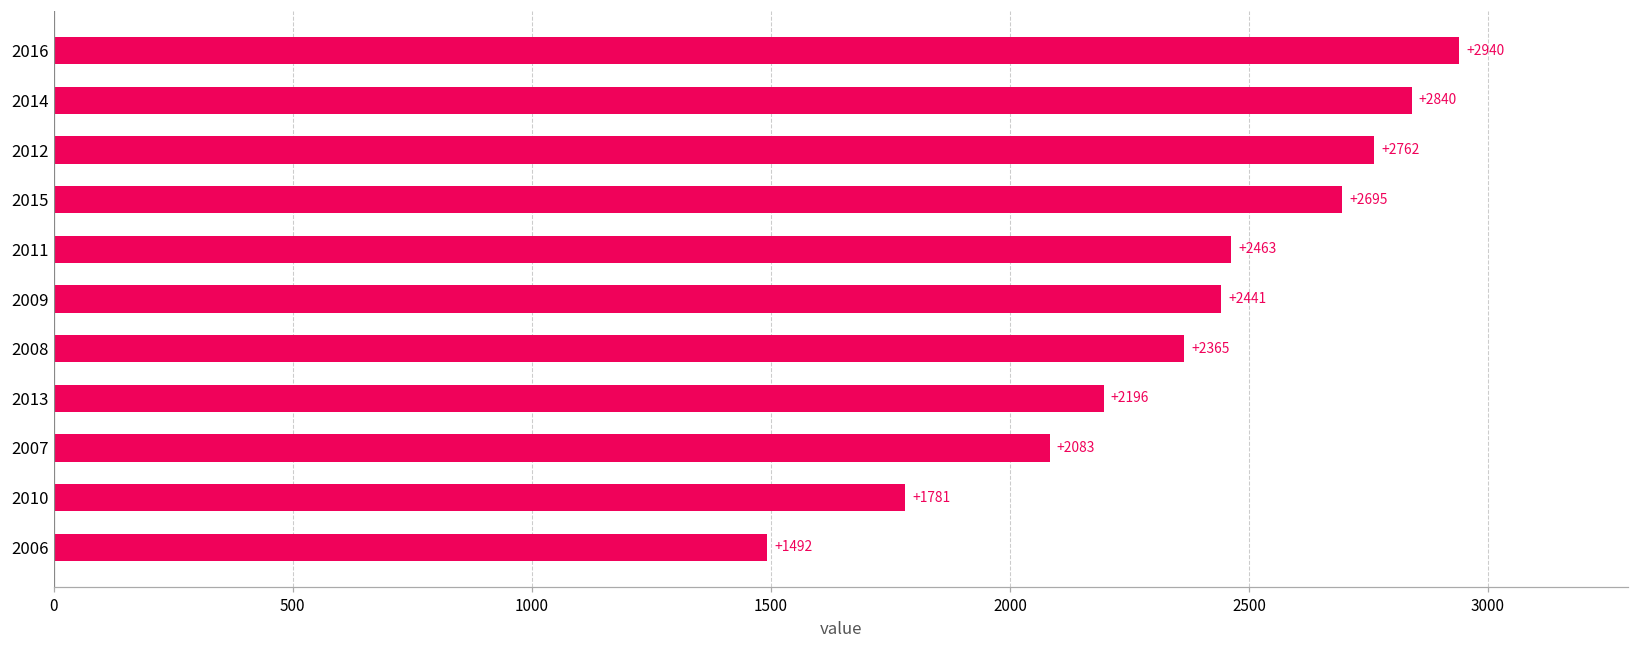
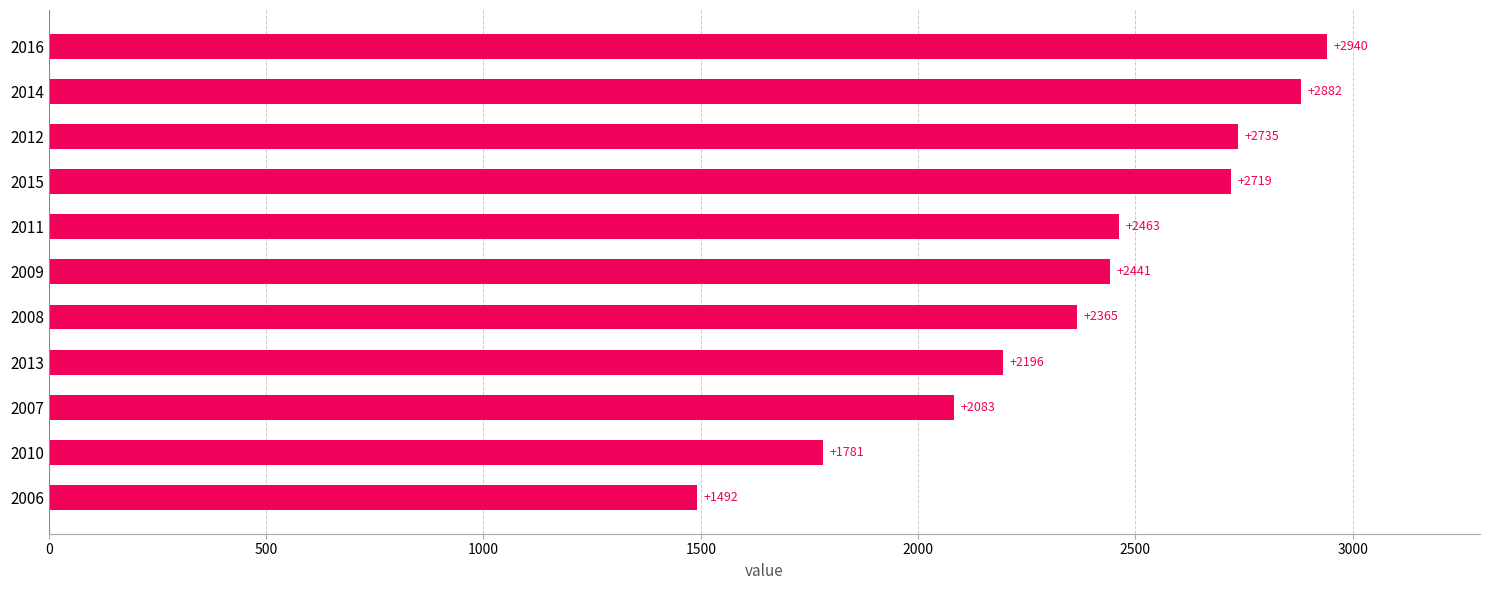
2014: +2840 -> +2882
2012: +2762 -> +2735
2015: +2695 -> +2719
